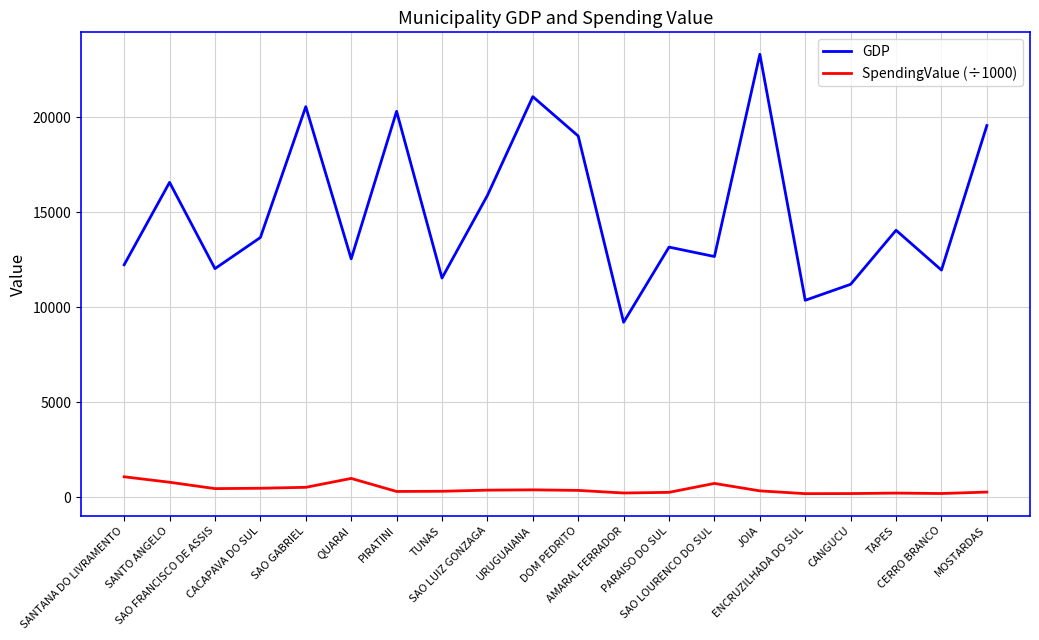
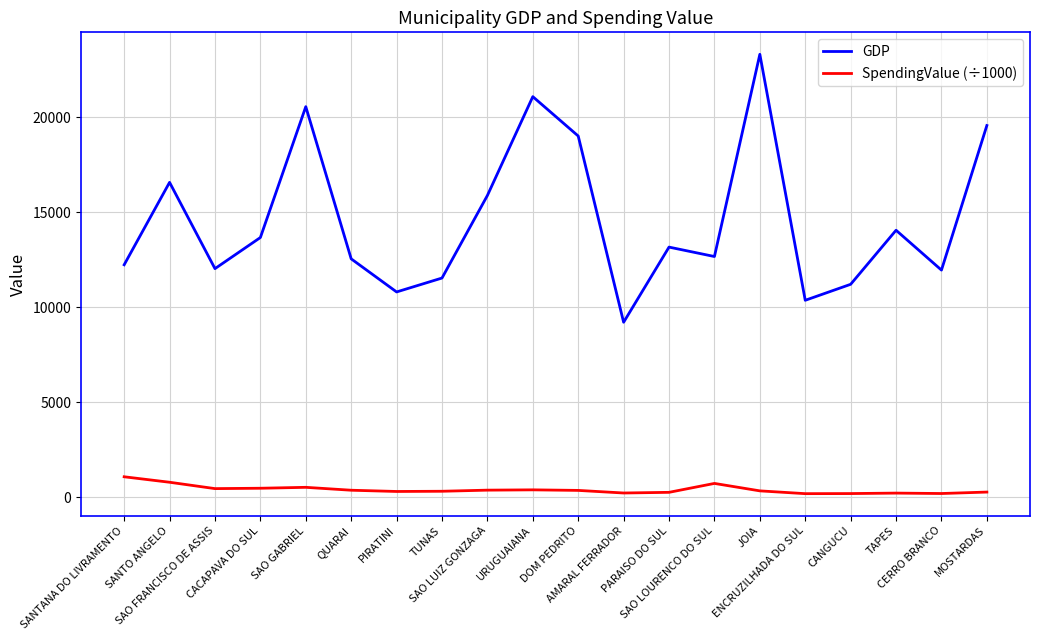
SpendingValue (÷1000), QUARAI: 1000 -> 400
GDP, PIRATINI: 20300 -> 10800
